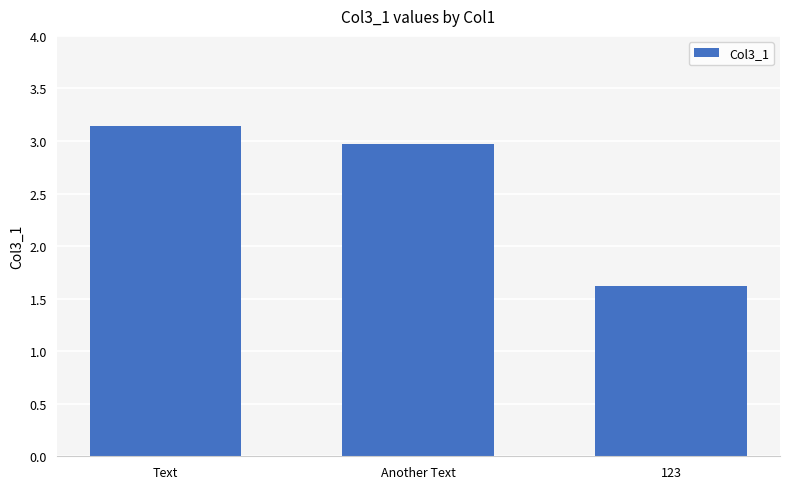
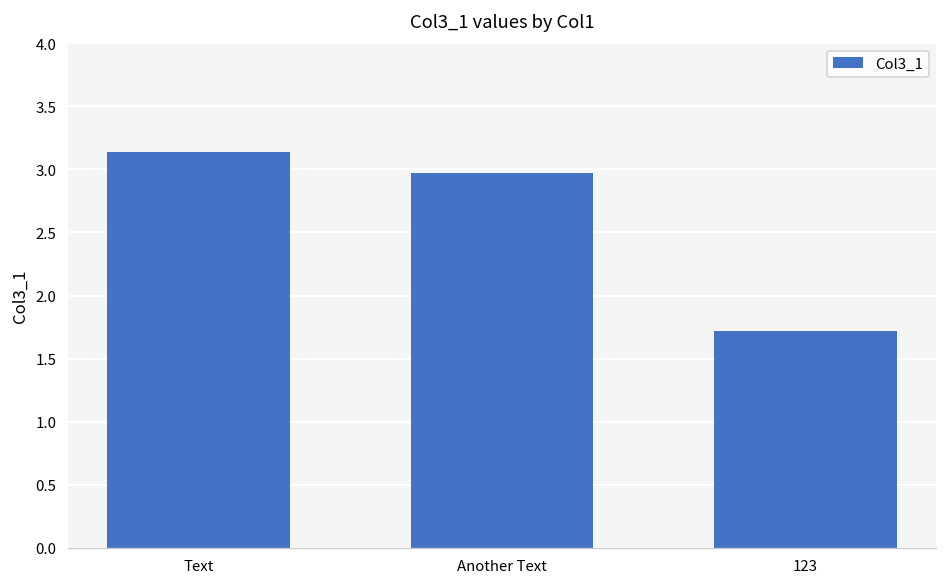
123: 1.62 -> 1.72
